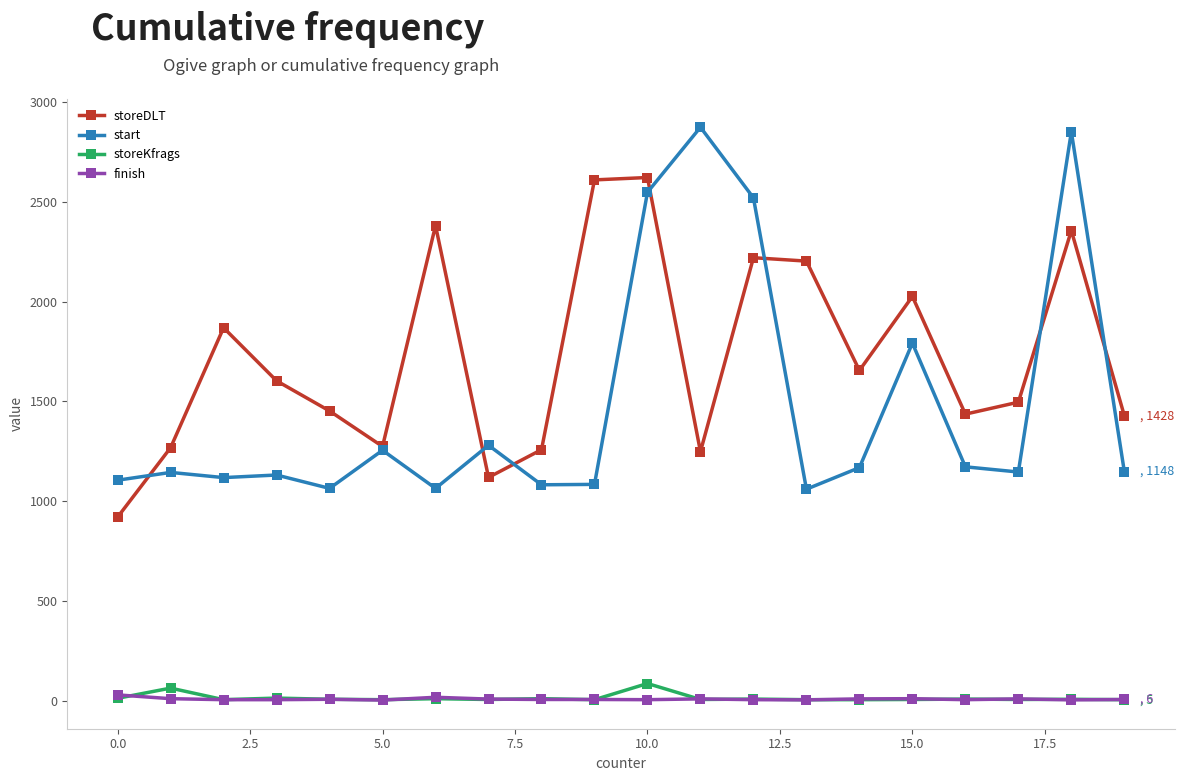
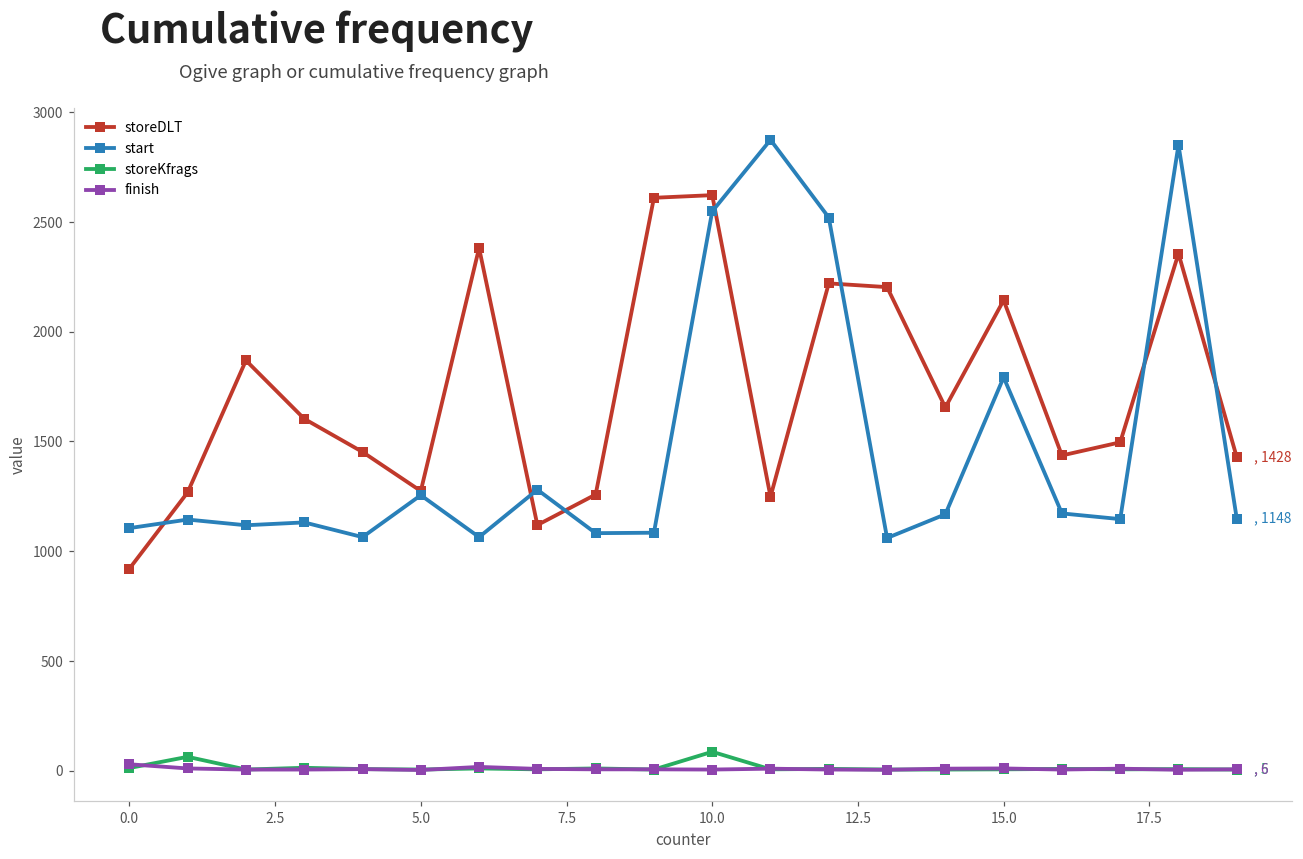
storeDLT, 15.0: 2030 -> 2140
